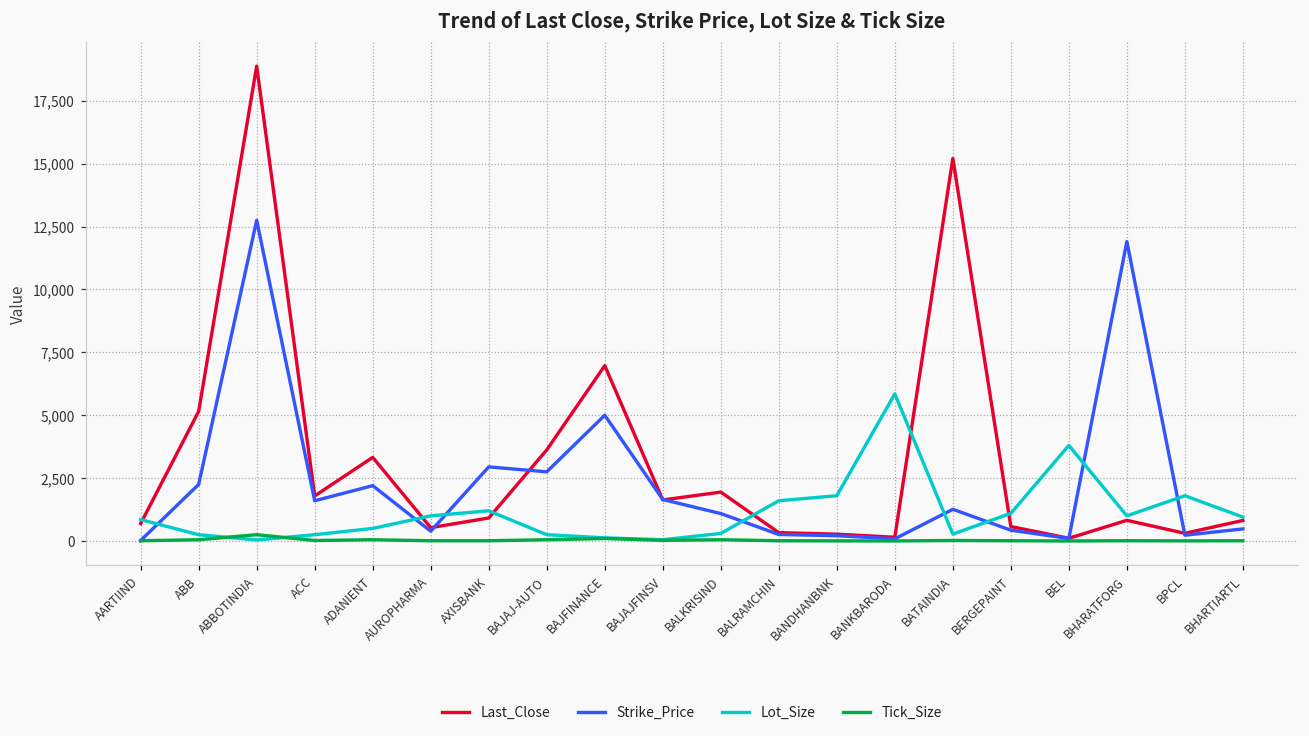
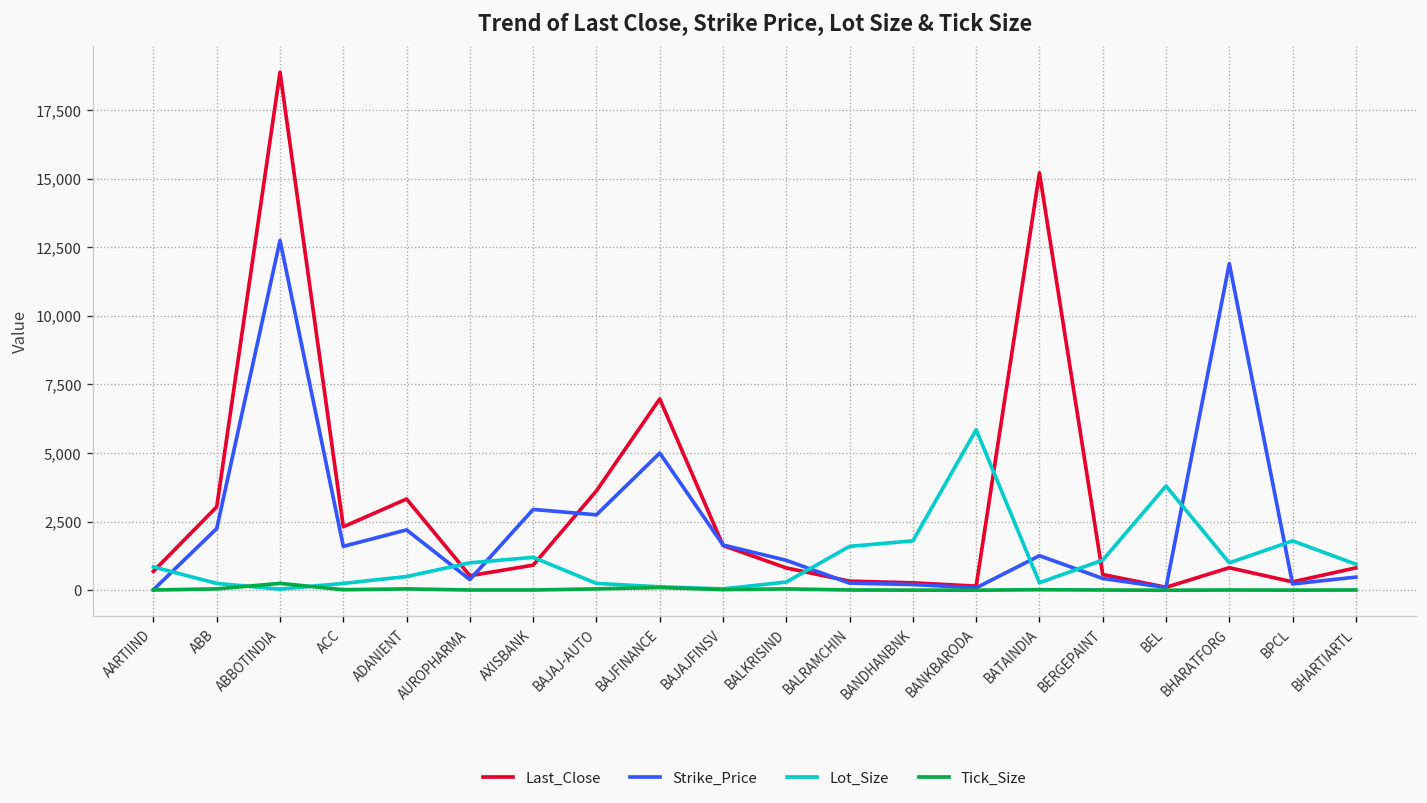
Last_Close, ABB: 5,200 -> 3,000
Last_Close, ACC: 1,800 -> 2,300
Last_Close, BALKRISIND: 1,900 -> 800
